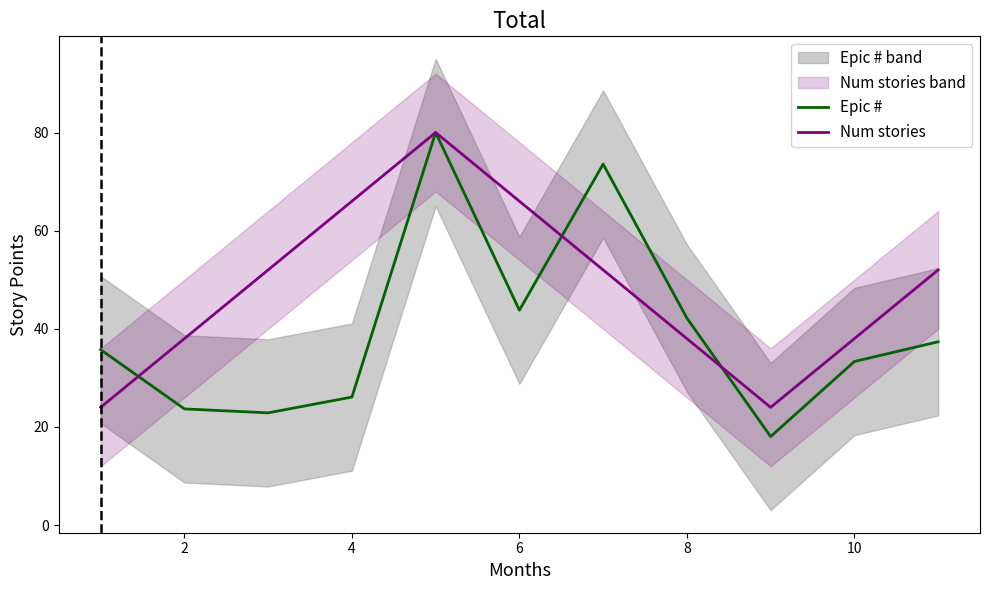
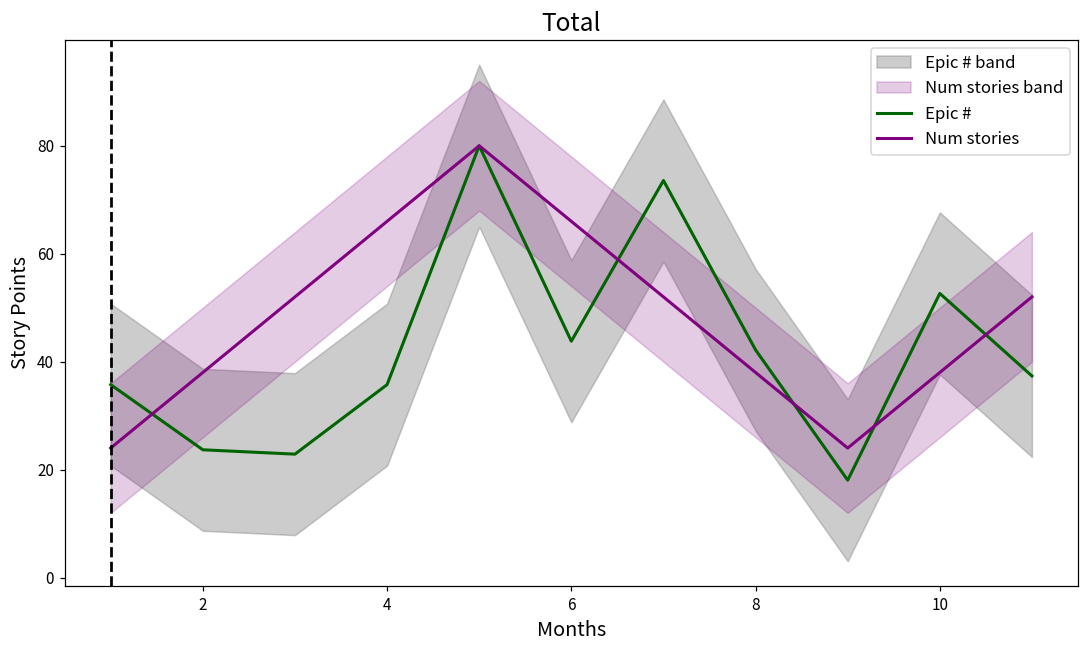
Epic #, 4: 26 -> 36
Epic #, 10: 33 -> 53
